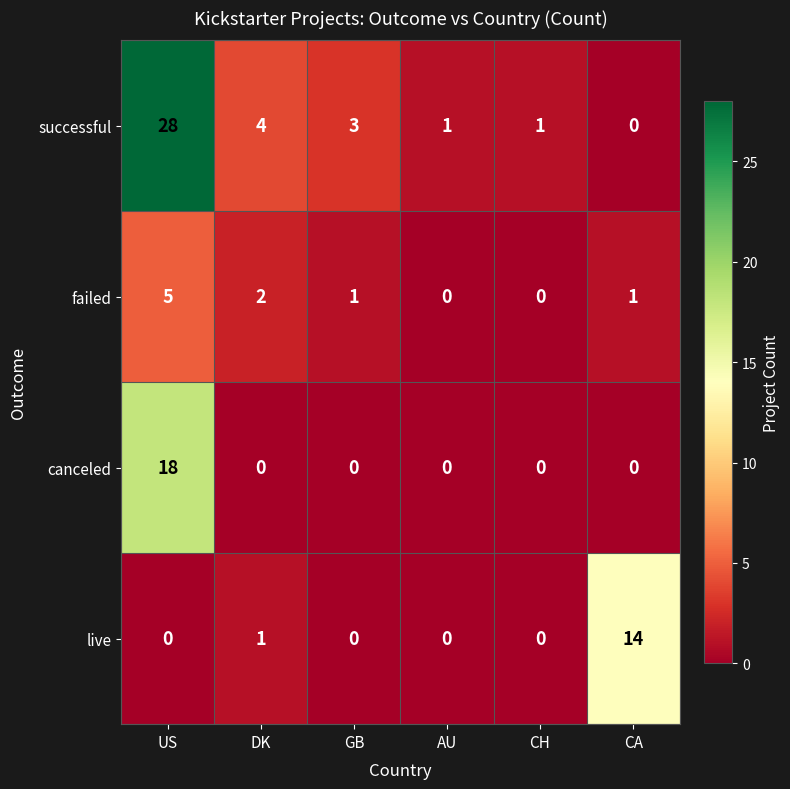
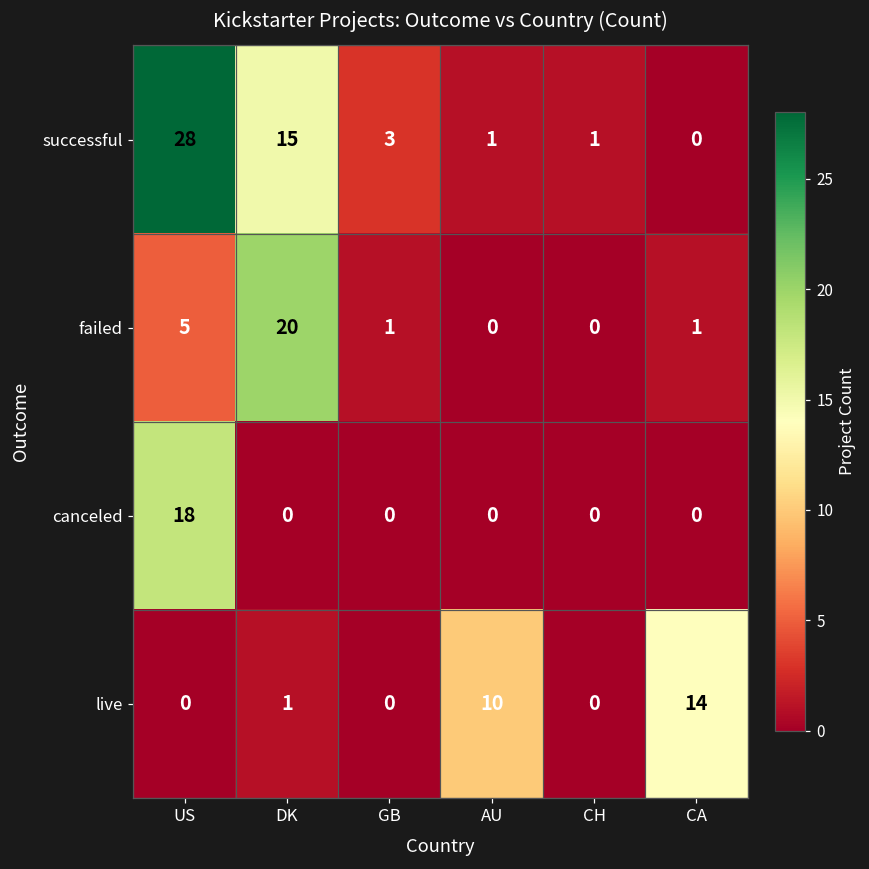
successful, DK: 4 -> 15
failed, DK: 2 -> 20
live, AU: 0 -> 10
